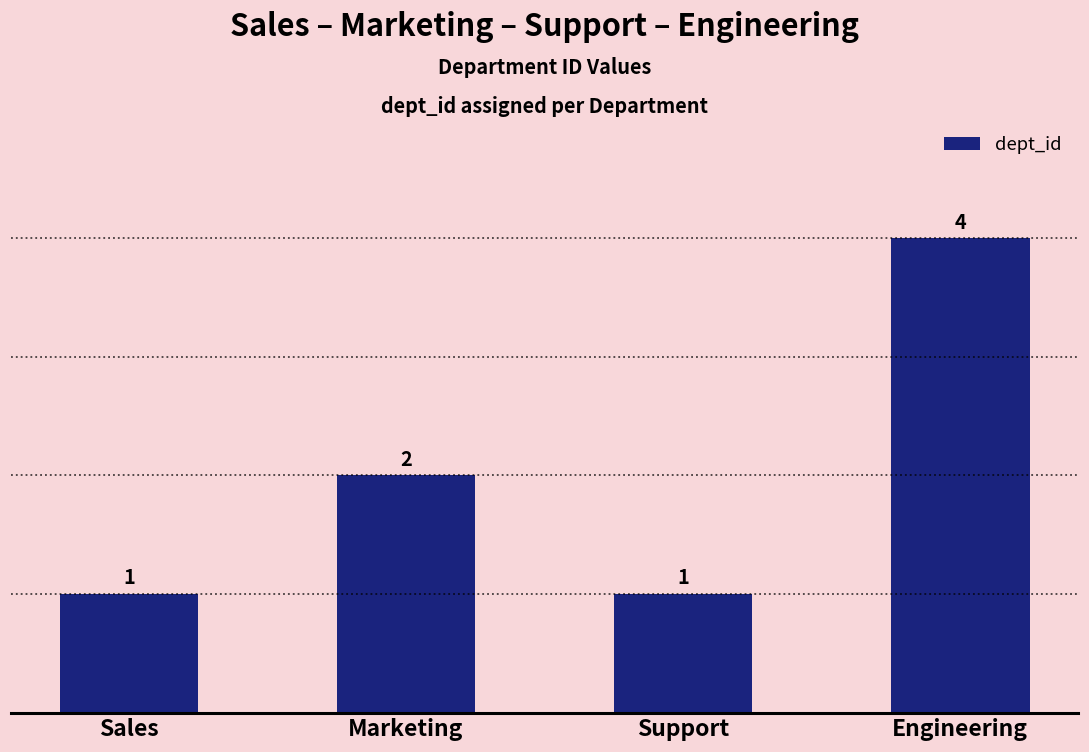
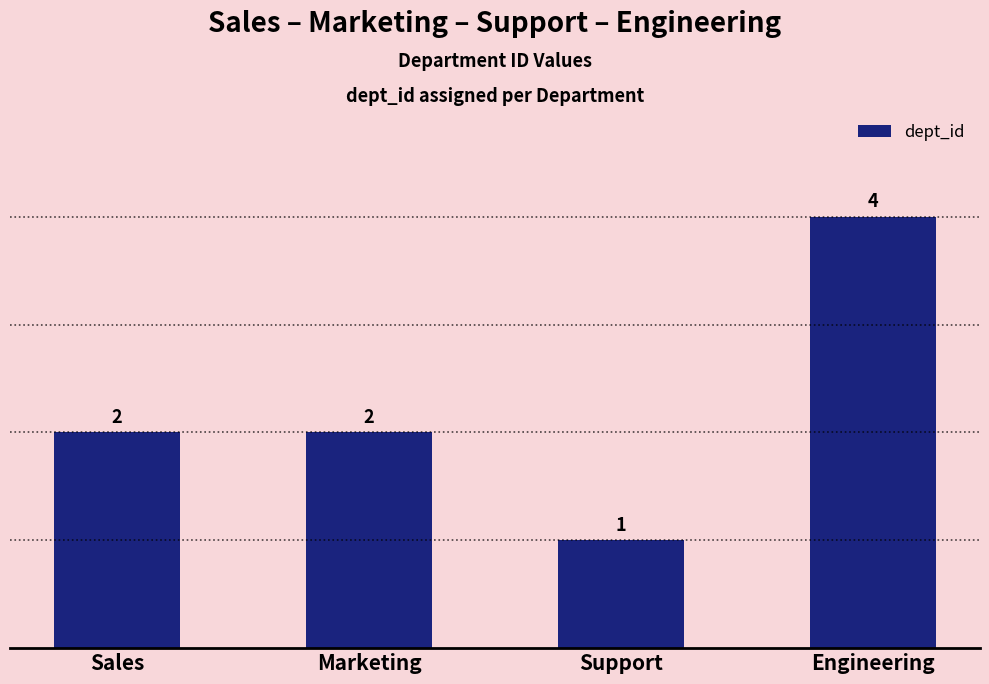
Sales: 1 -> 2
